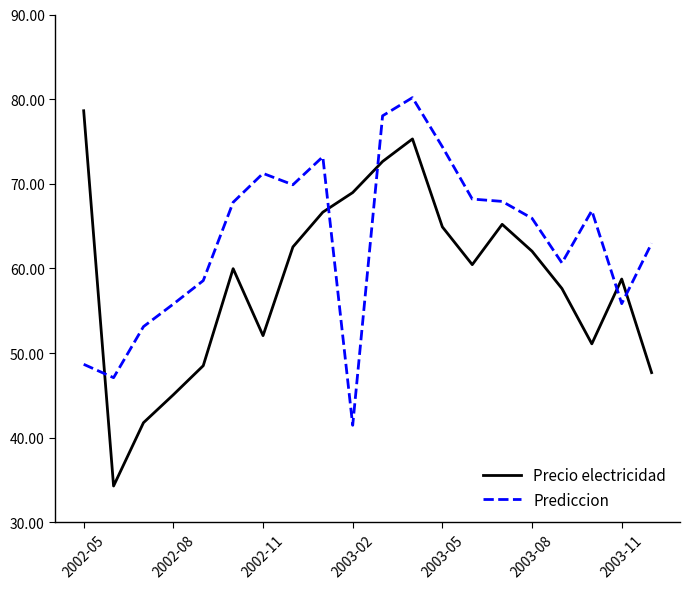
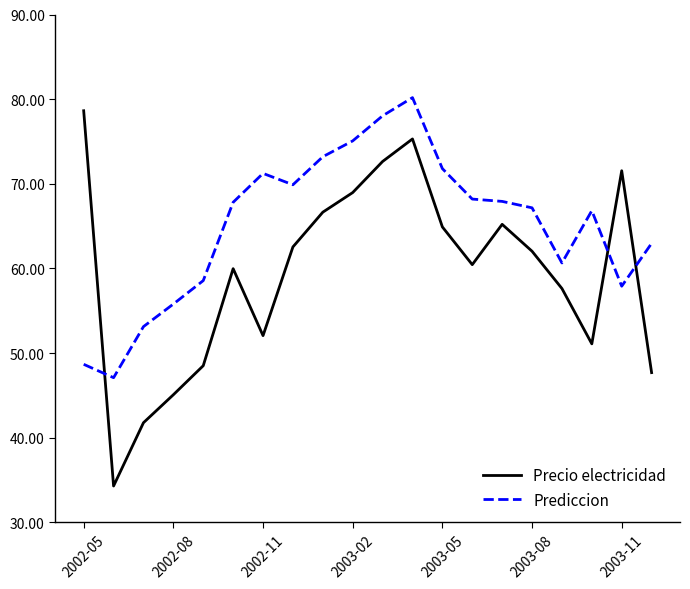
Prediccion, 2003-02: 41 -> 75
Prediccion, 2003-05: 74 -> 72
Prediccion, 2003-08: 66 -> 67
Precio electricidad, 2003-11: 59 -> 72
Prediccion, 2003-11: 56 -> 58
